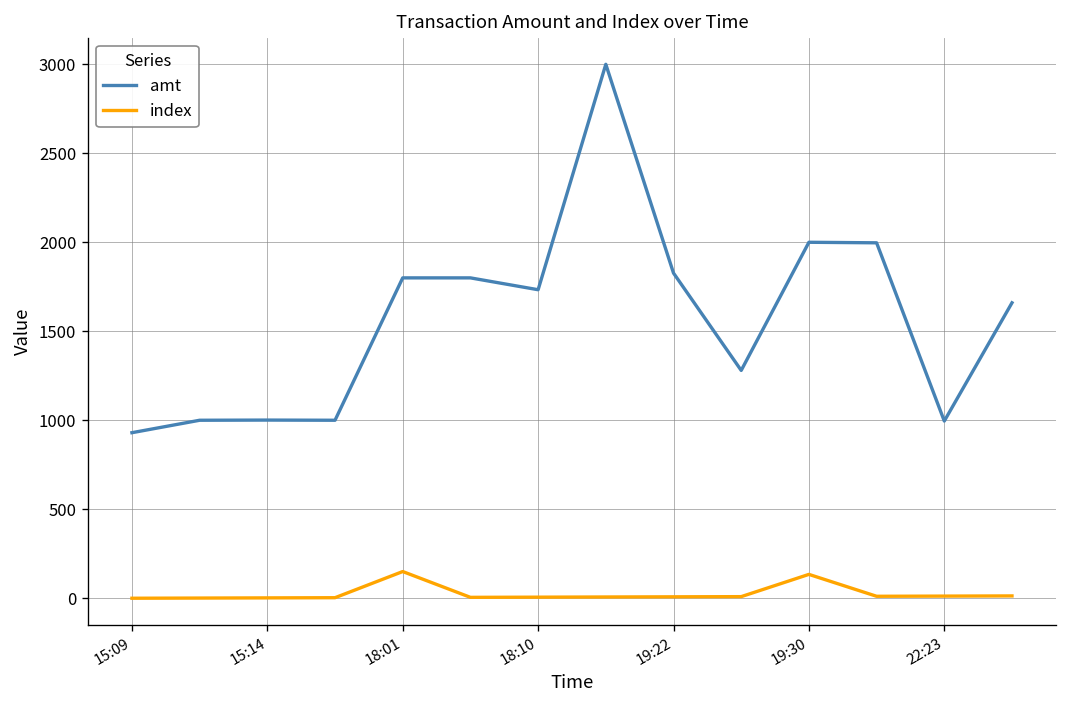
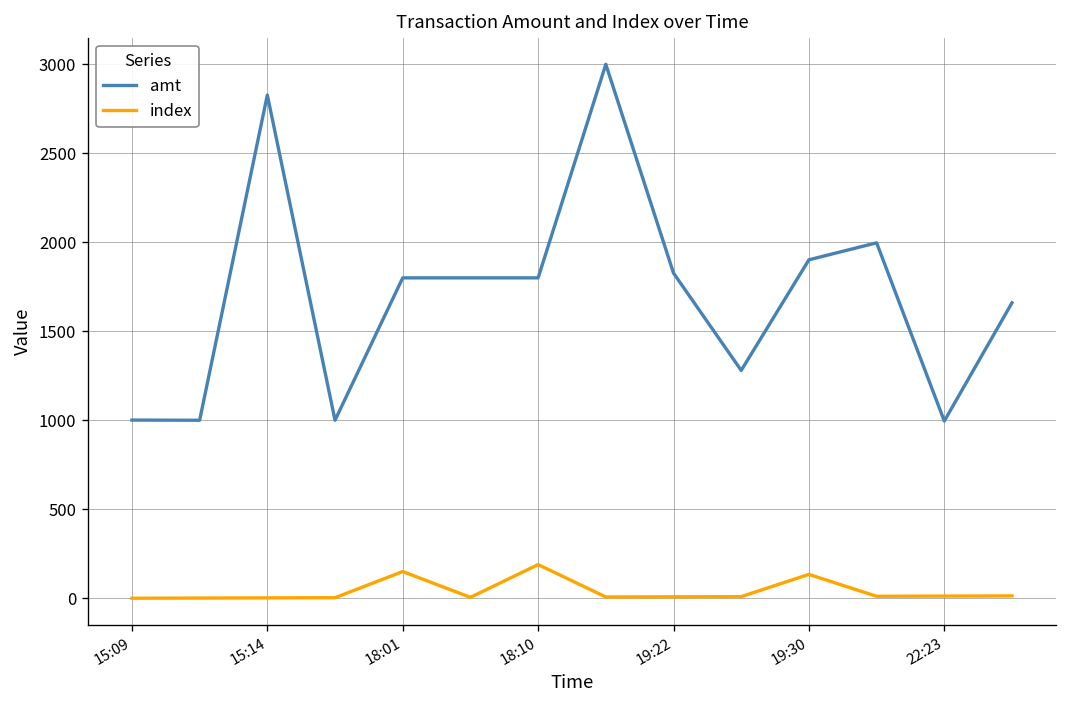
amt, 15:09: 930 -> 1000
amt, 15:14: 1000 -> 2830
amt, 18:10: 1730 -> 1800
index, 18:10: 10 -> 190
amt, 19:30: 2000 -> 1900
